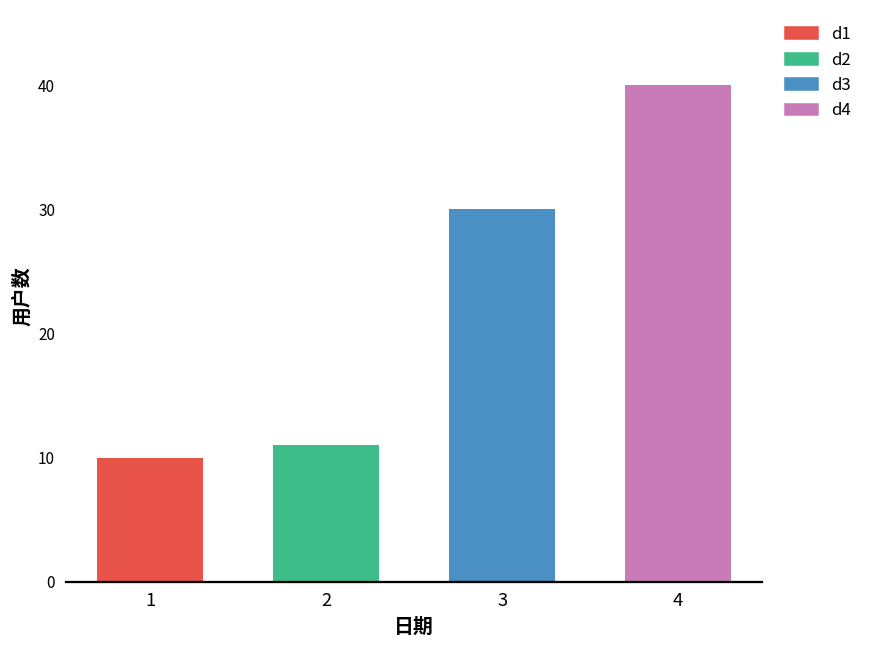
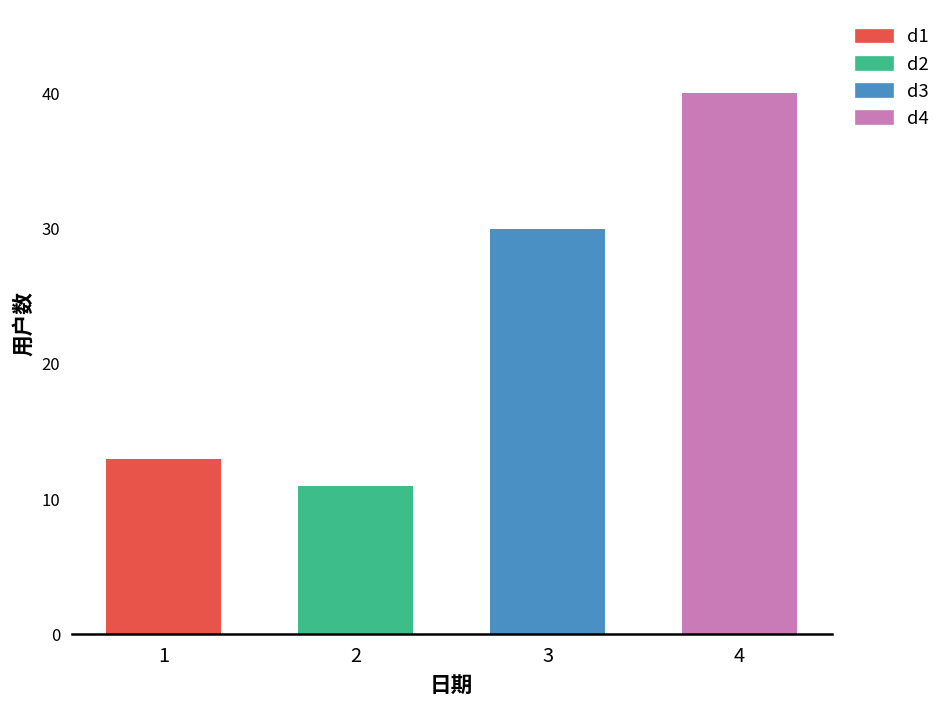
1: 10 -> 13
